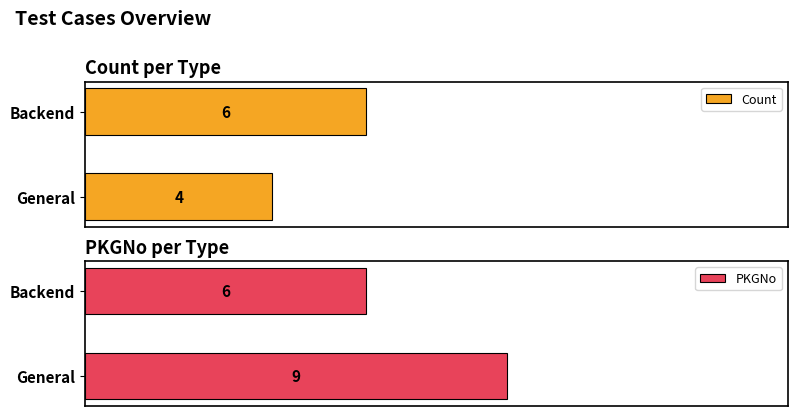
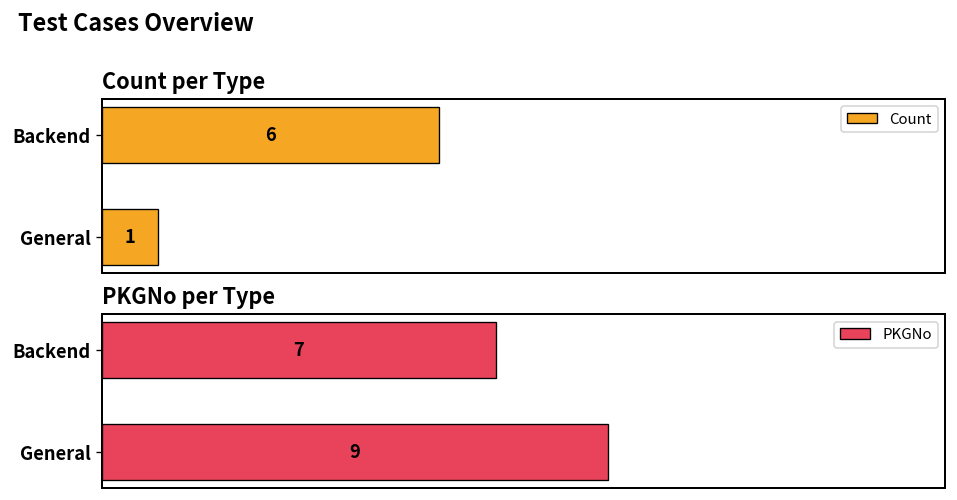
Count per Type, General: 4 -> 1
PKGNo per Type, Backend: 6 -> 7
